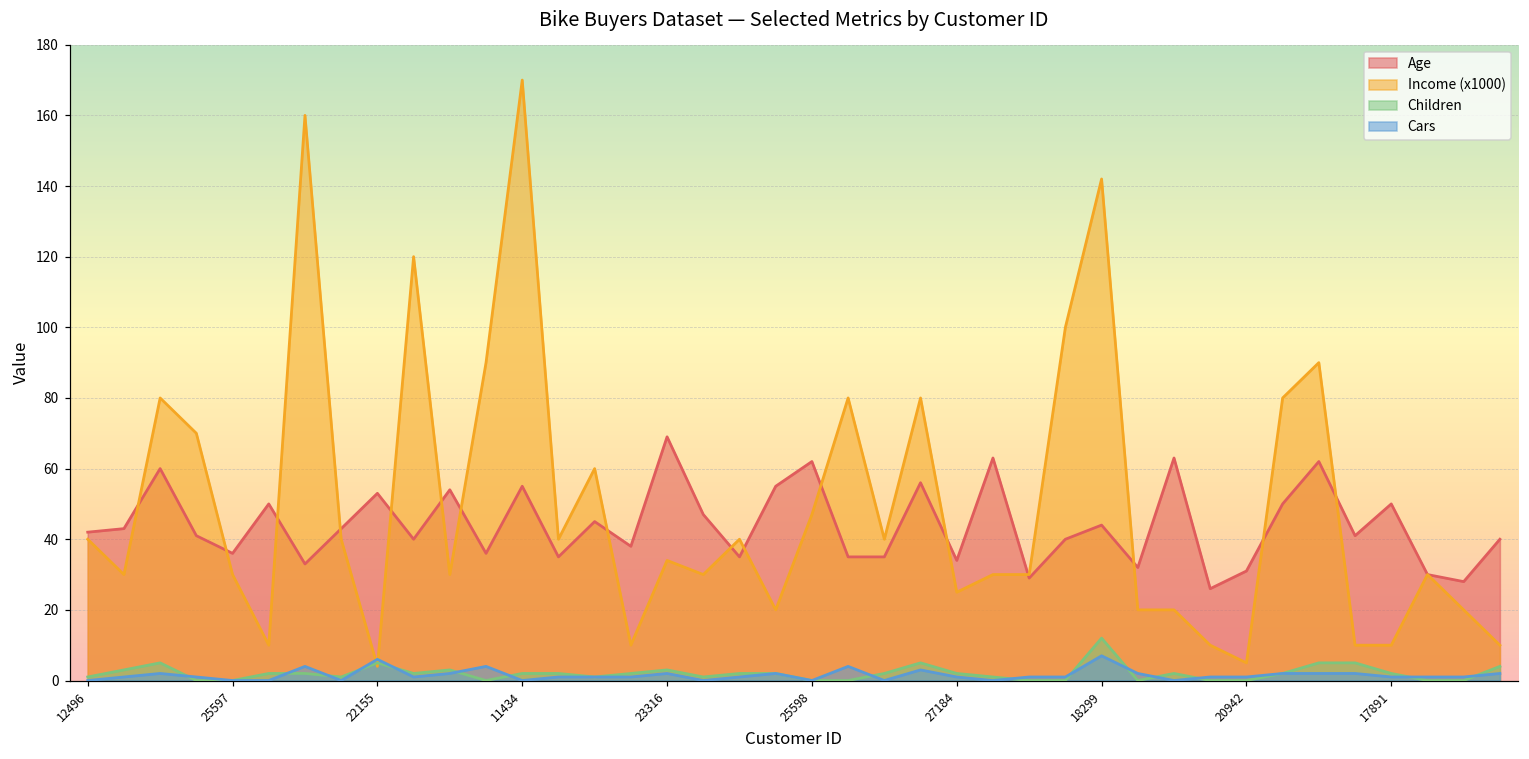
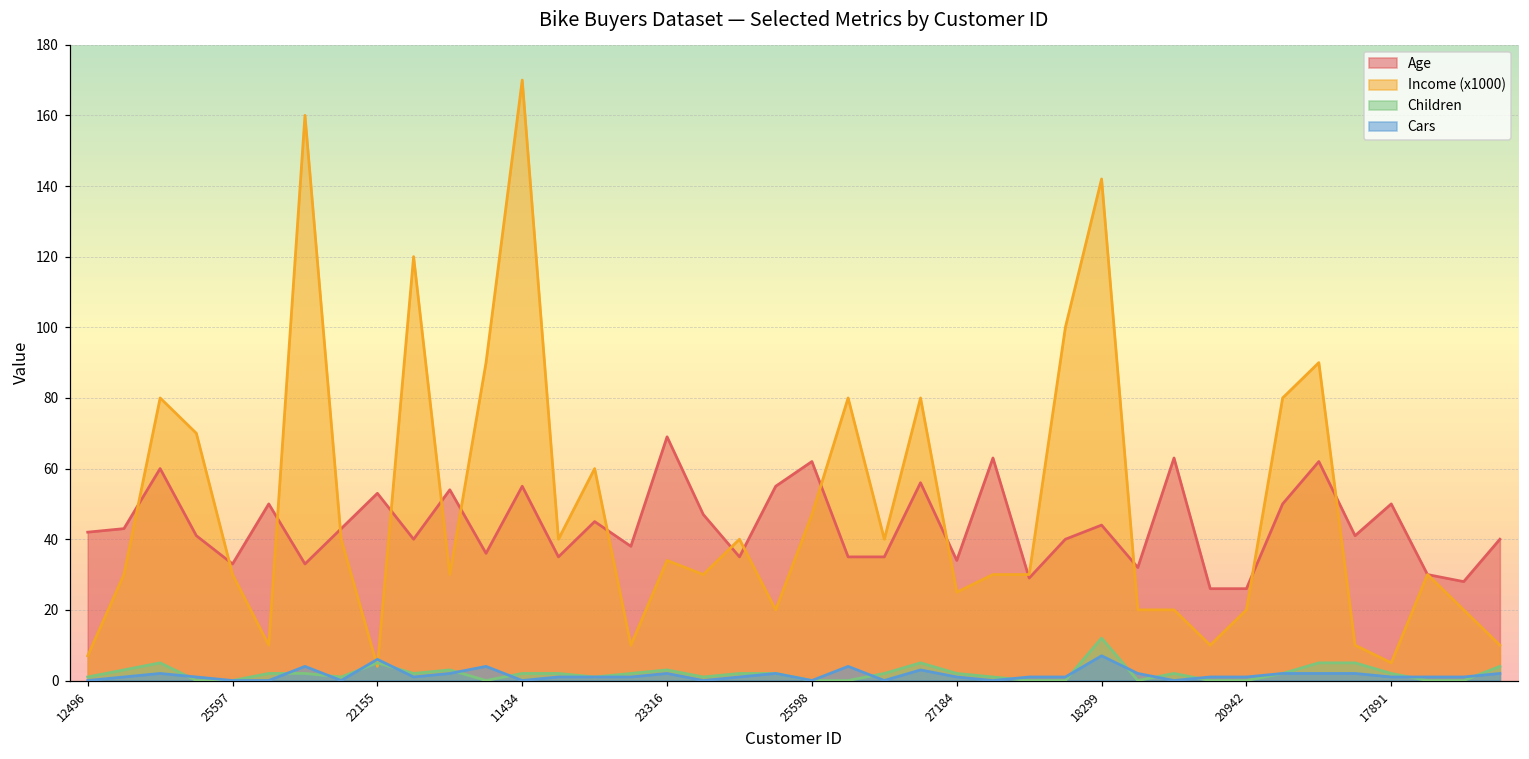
Income (x1000), 12496: 40 -> 7
Age, 25597: 36 -> 33
Age, 20942: 31 -> 26
Income (x1000), 20942: 5 -> 20
Income (x1000), 17891: 10 -> 5
